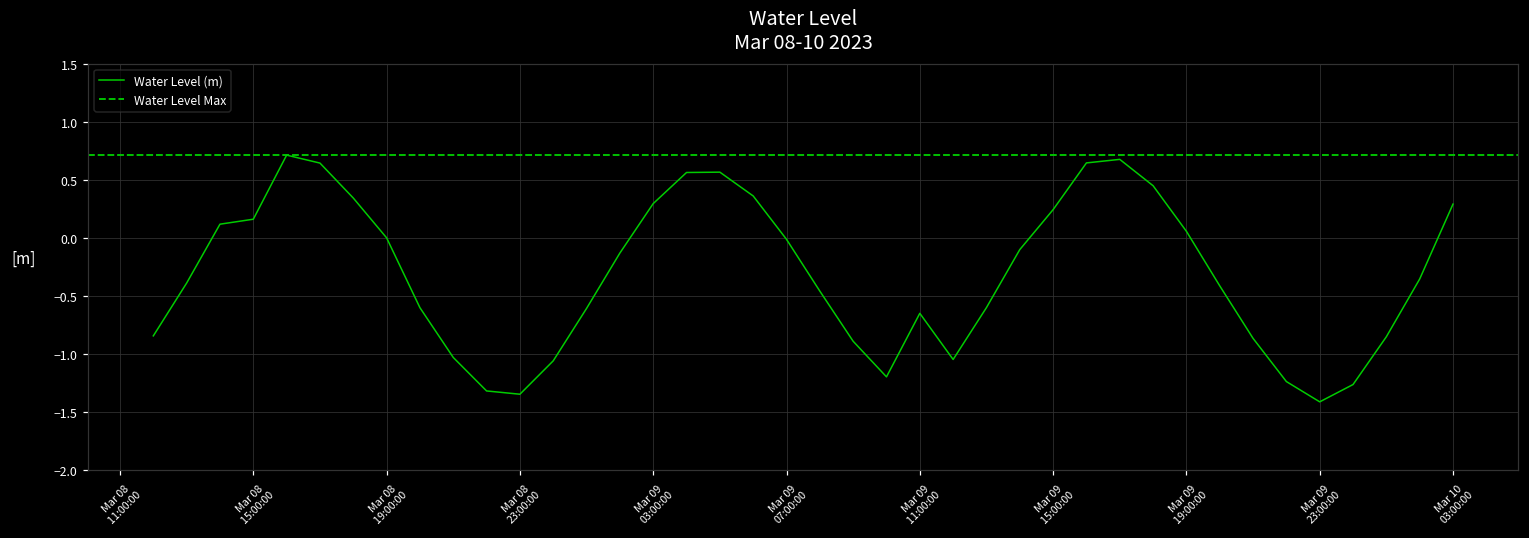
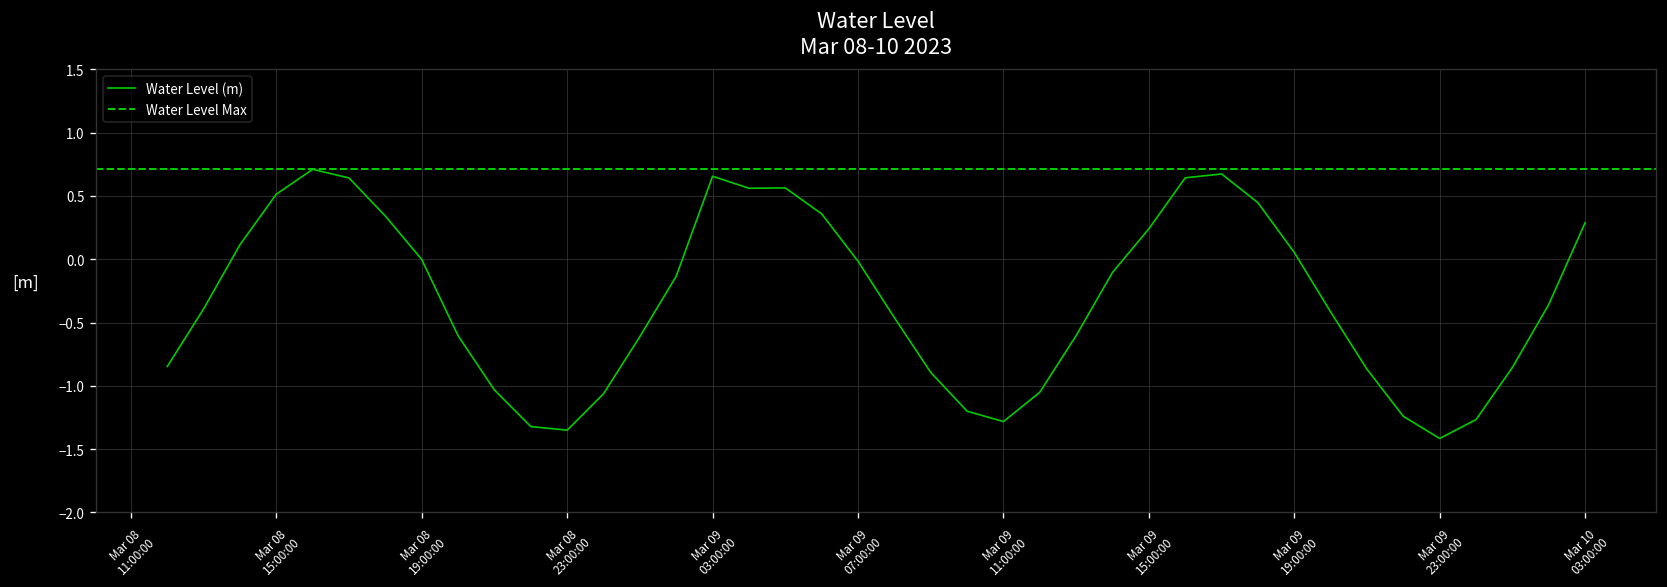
Mar 08 15:00:00: 0.16 -> 0.51
Mar 09 03:00:00: 0.29 -> 0.66
Mar 09 11:00:00: -0.65 -> -1.28
